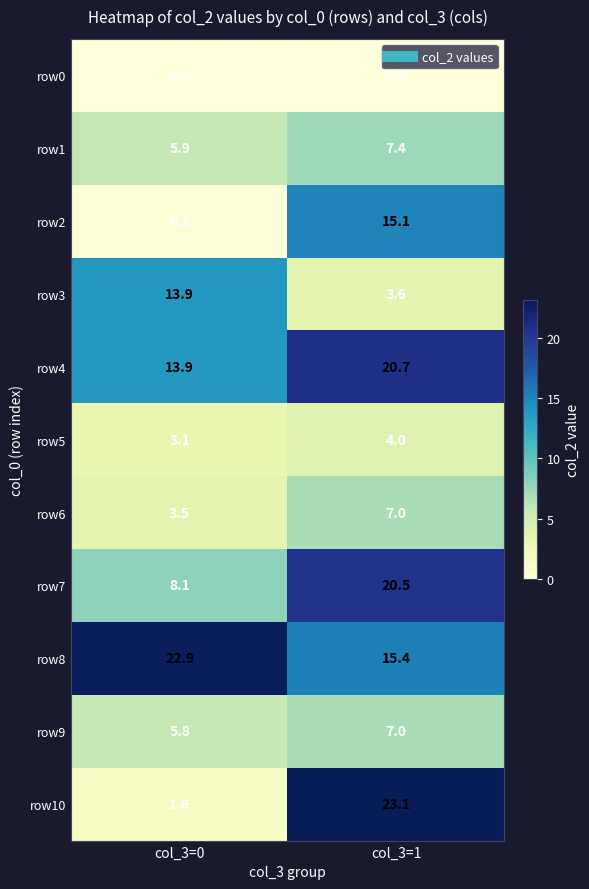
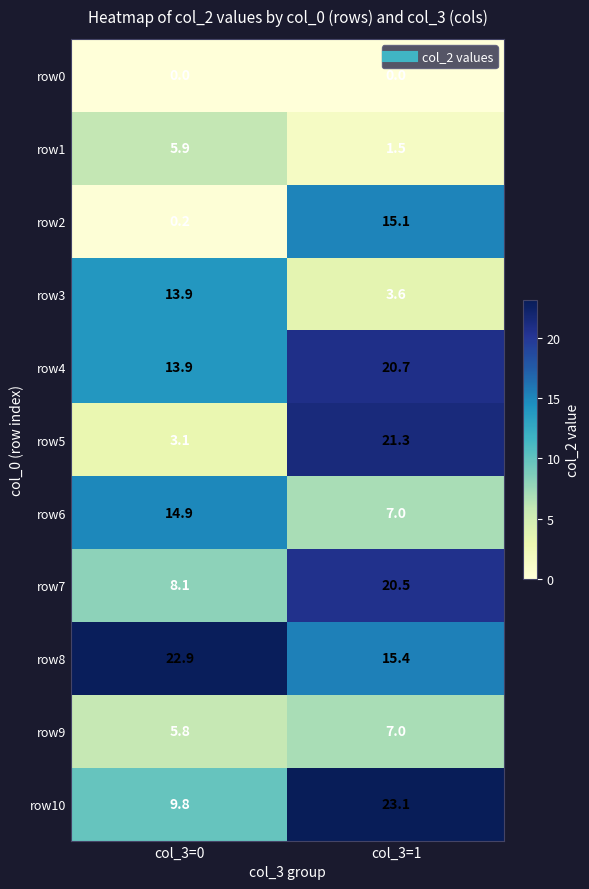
row1, col_3=1: 7.4 -> 1.5
row5, col_3=1: 4.0 -> 21.3
row6, col_3=0: 3.5 -> 14.9
row10, col_3=0: 1.6 -> 9.8
